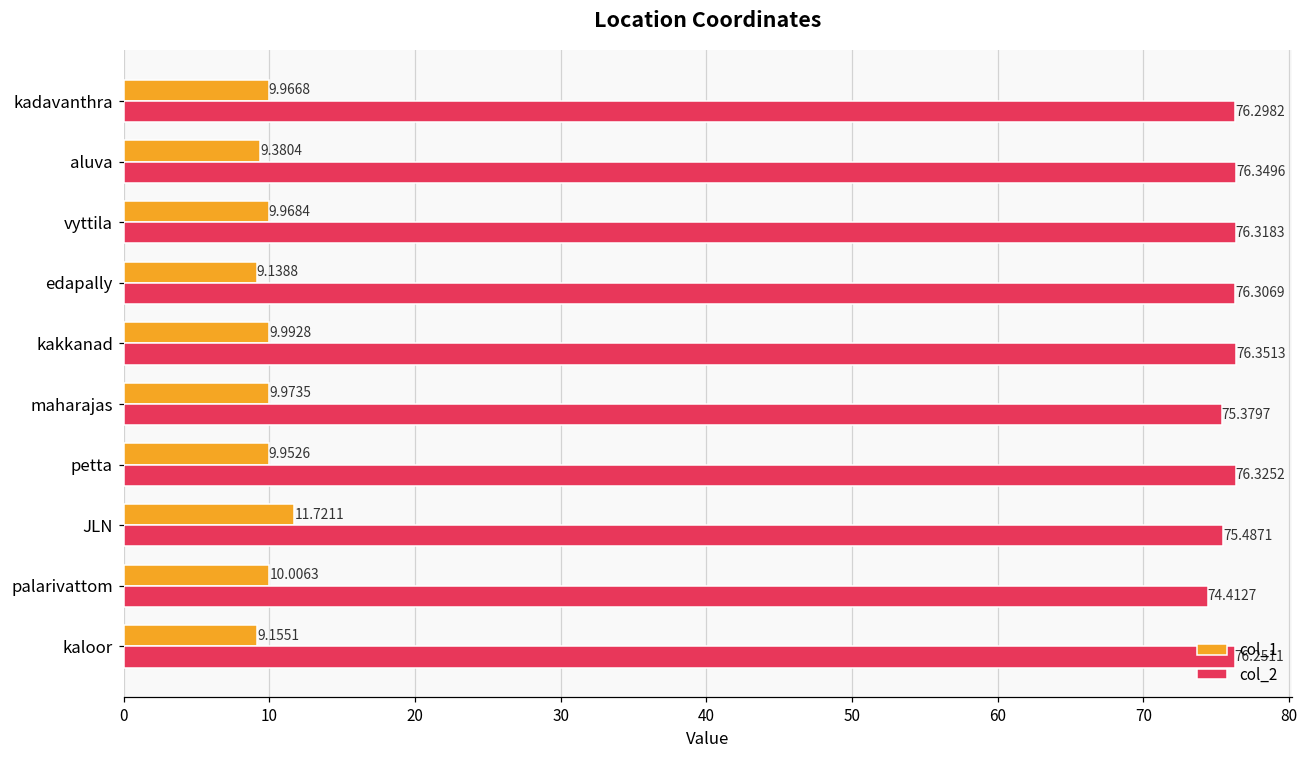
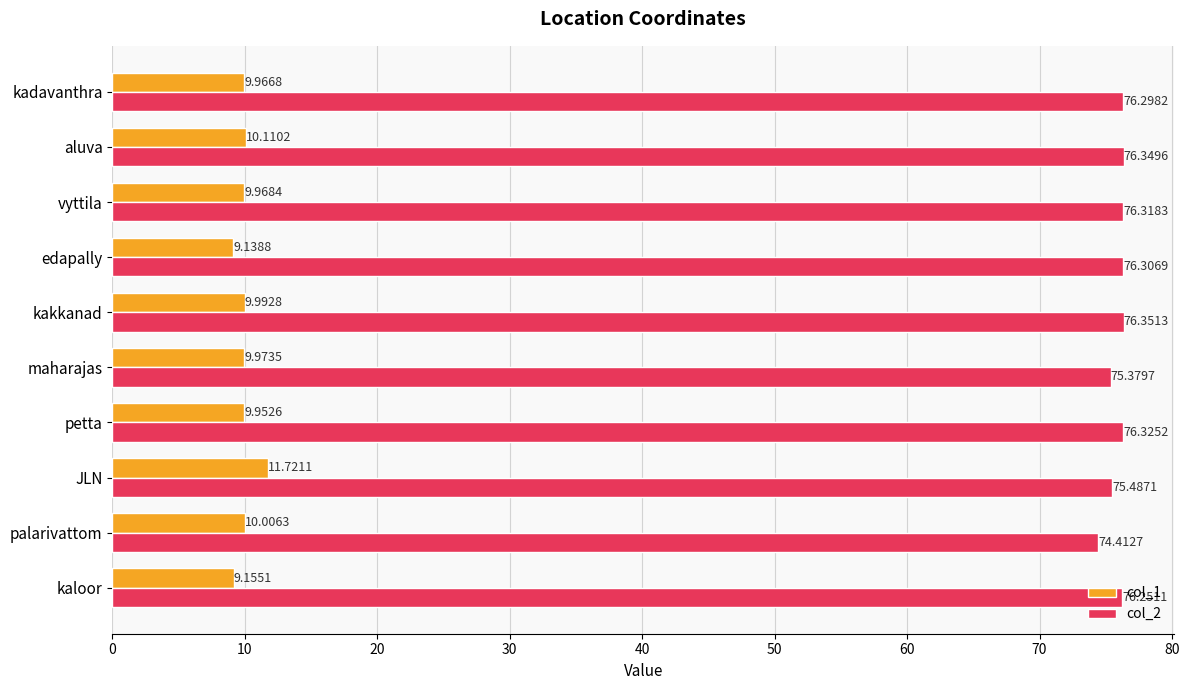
col_1, aluva: 9.3804 -> 10.1102
